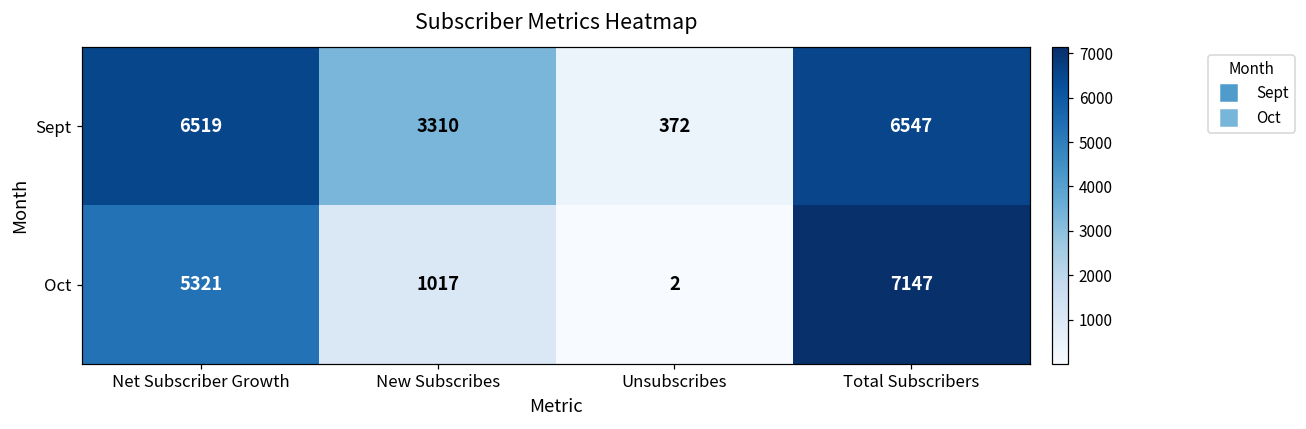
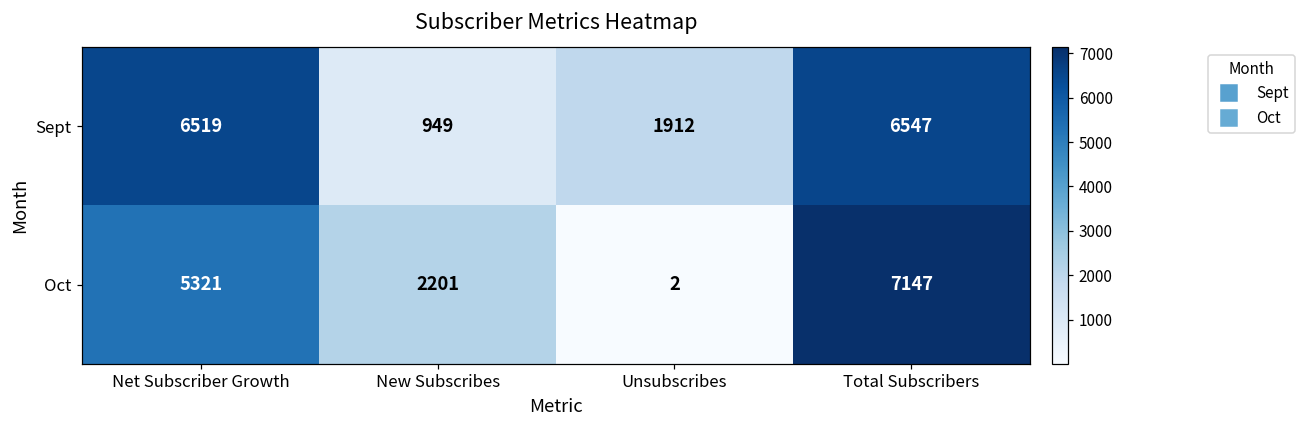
Sept, New Subscribes: 3310 -> 949
Sept, Unsubscribes: 372 -> 1912
Oct, New Subscribes: 1017 -> 2201
